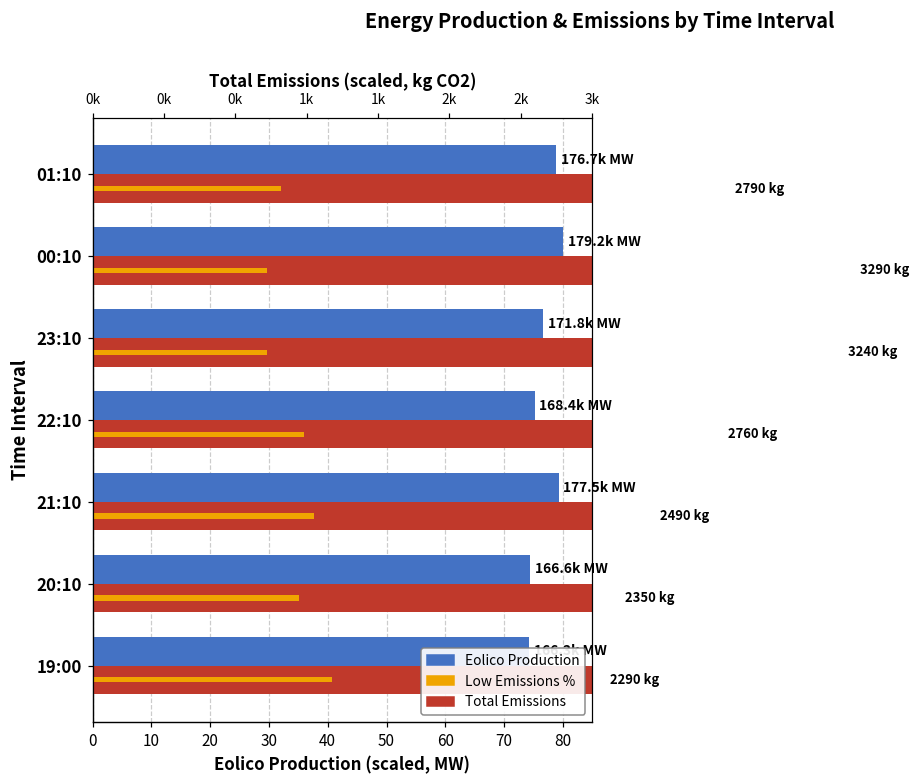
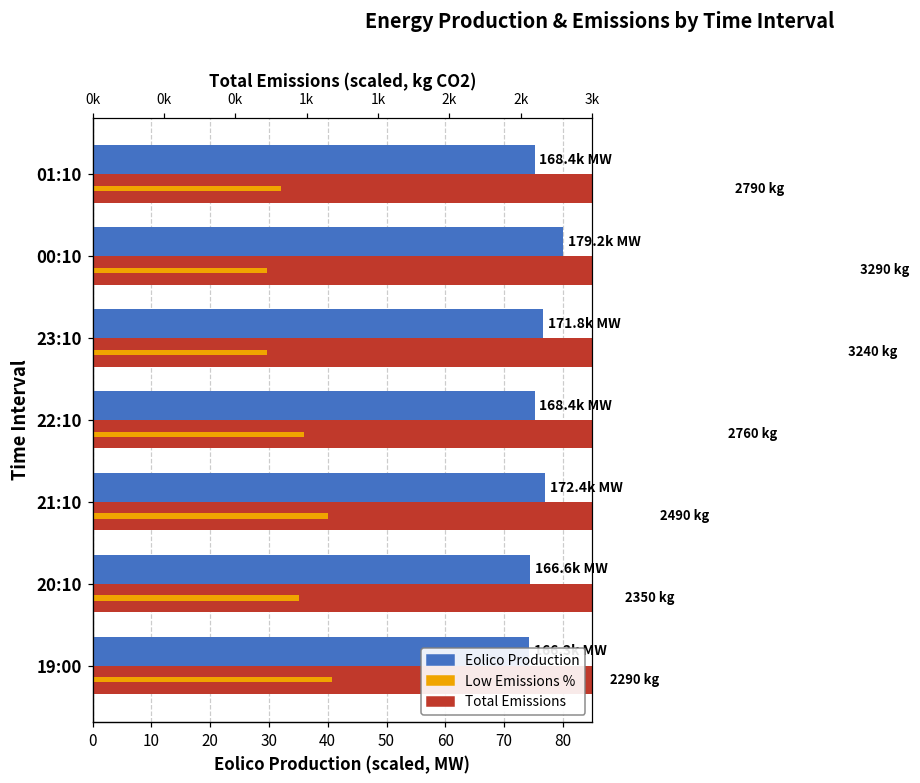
Eolico Production, 01:10: 176.7k -> 168.4k
Eolico Production, 21:10: 177.5k -> 172.4k
Low Emissions %, 21:10: 38 -> 40
